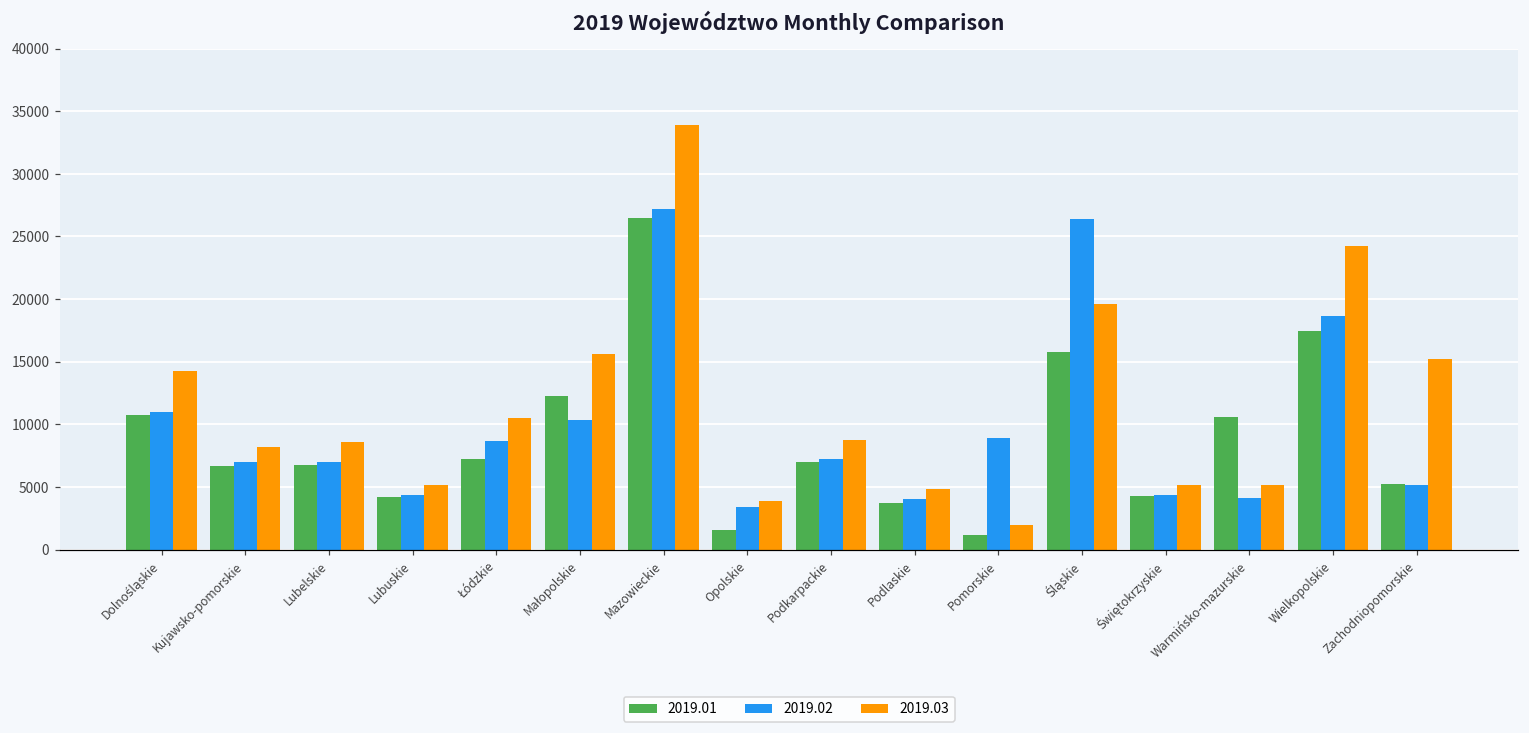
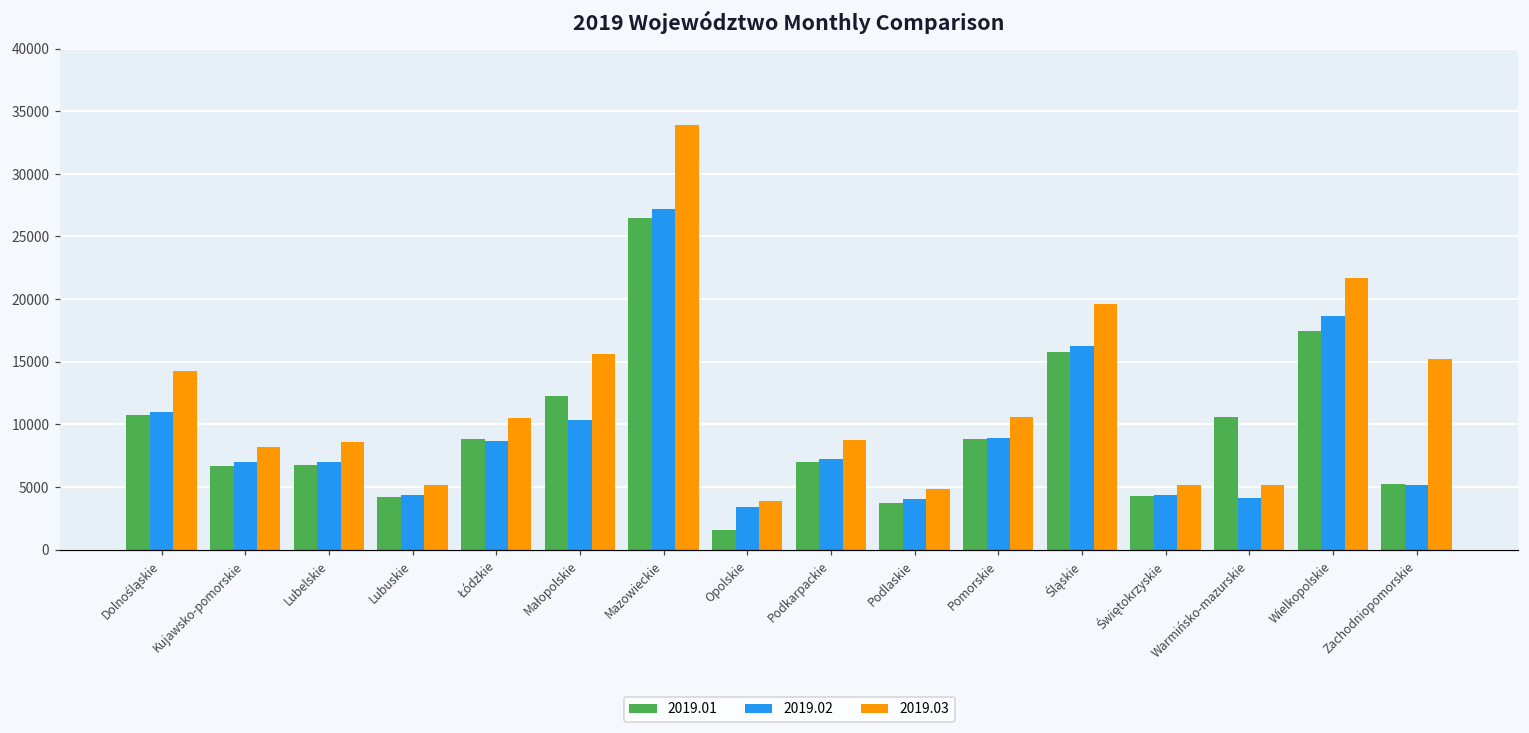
2019.01, Łódzkie: 7300 -> 8900
2019.01, Pomorskie: 1100 -> 8800
2019.03, Pomorskie: 2000 -> 10600
2019.02, Śląskie: 26400 -> 16300
2019.03, Wielkopolskie: 24300 -> 21700
